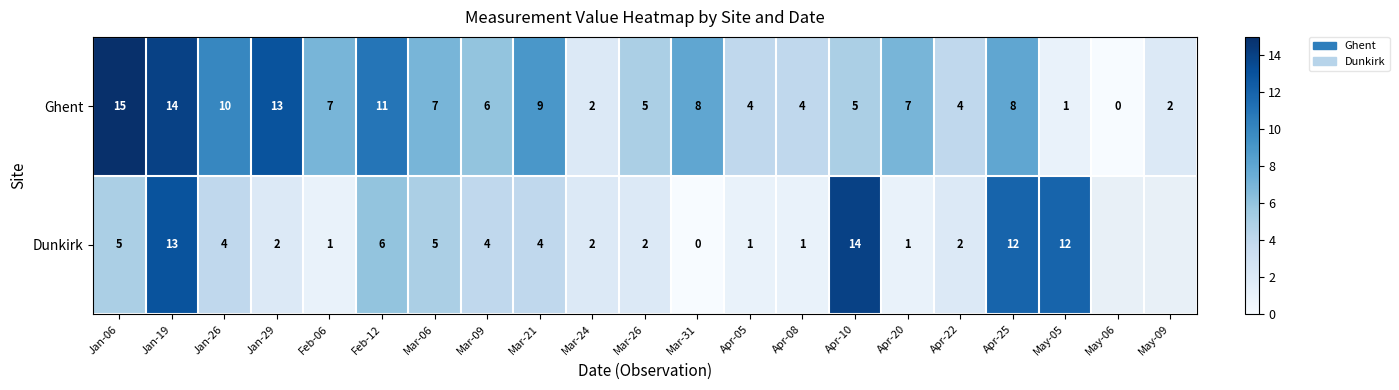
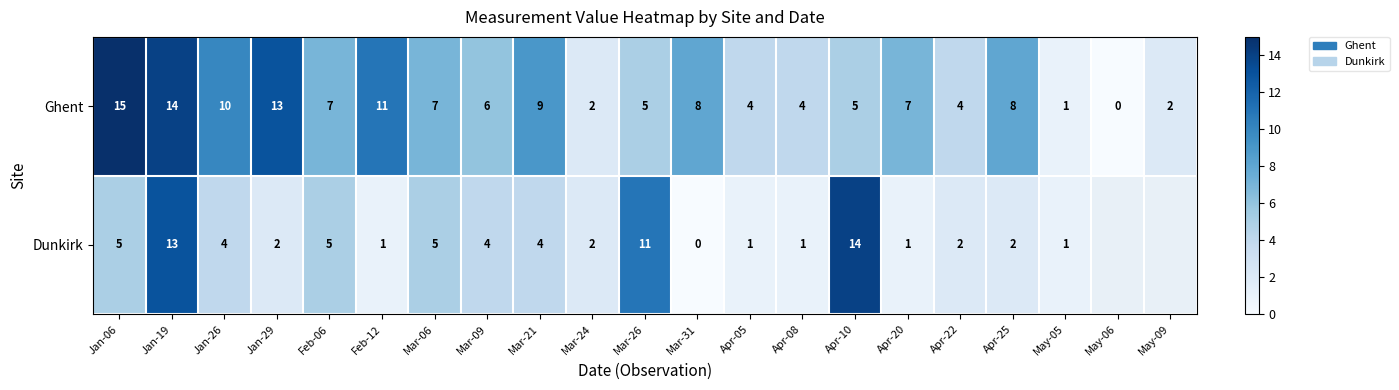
Dunkirk, Feb-06: 1 -> 5
Dunkirk, Feb-12: 6 -> 1
Dunkirk, Mar-26: 2 -> 11
Dunkirk, Apr-25: 12 -> 2
Dunkirk, May-05: 12 -> 1
